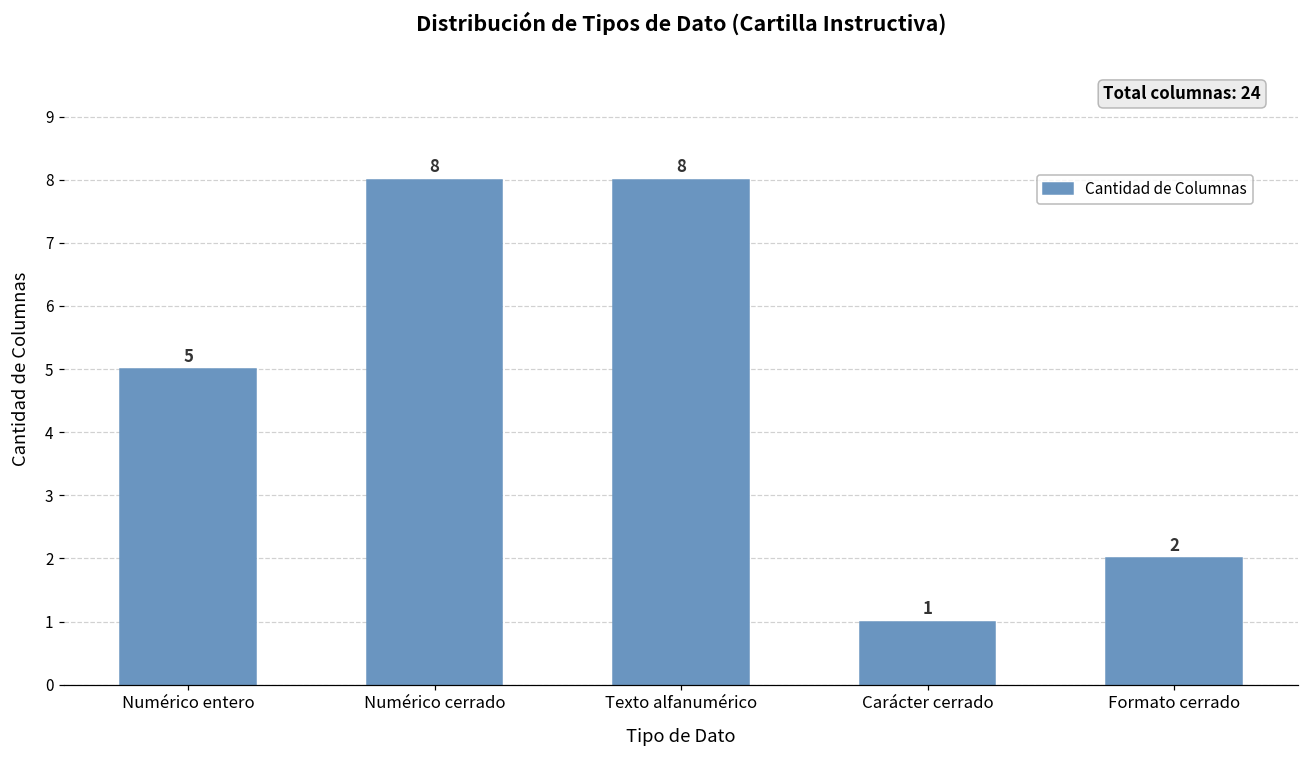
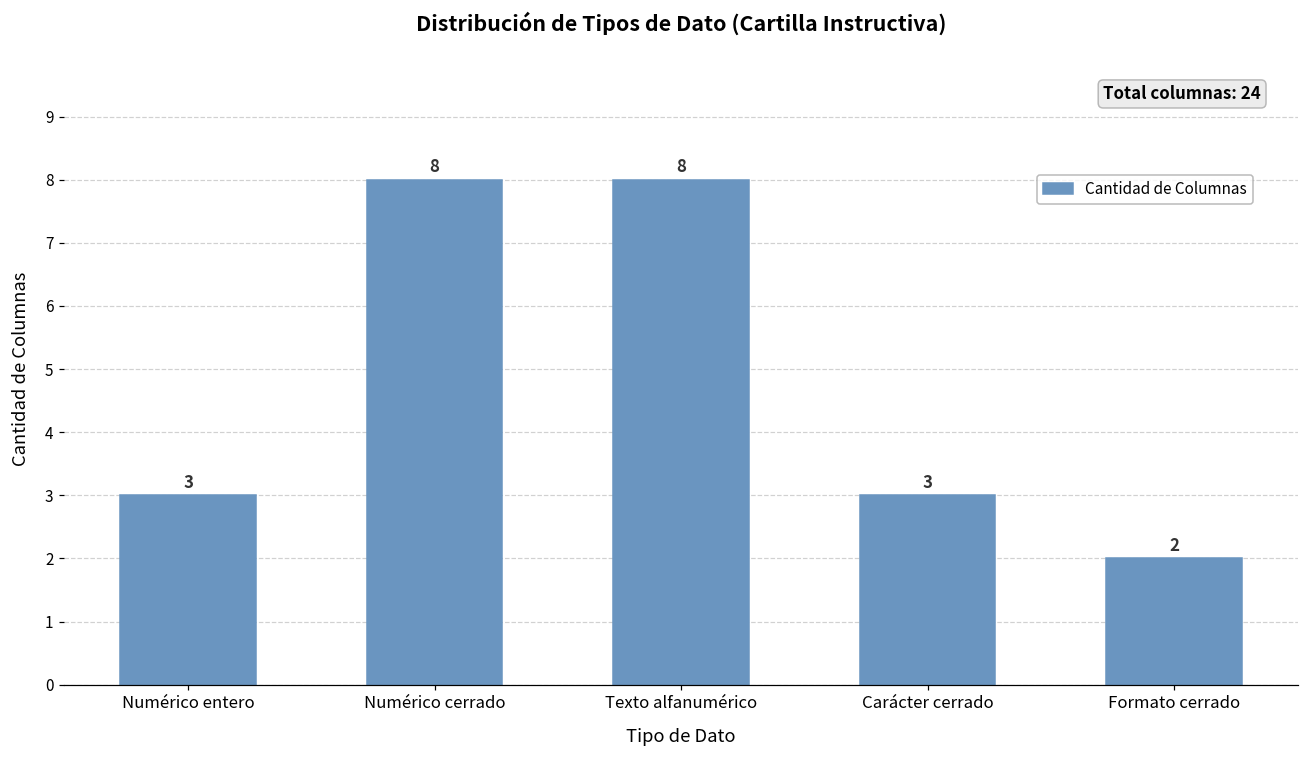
Numérico entero: 5 -> 3
Carácter cerrado: 1 -> 3
